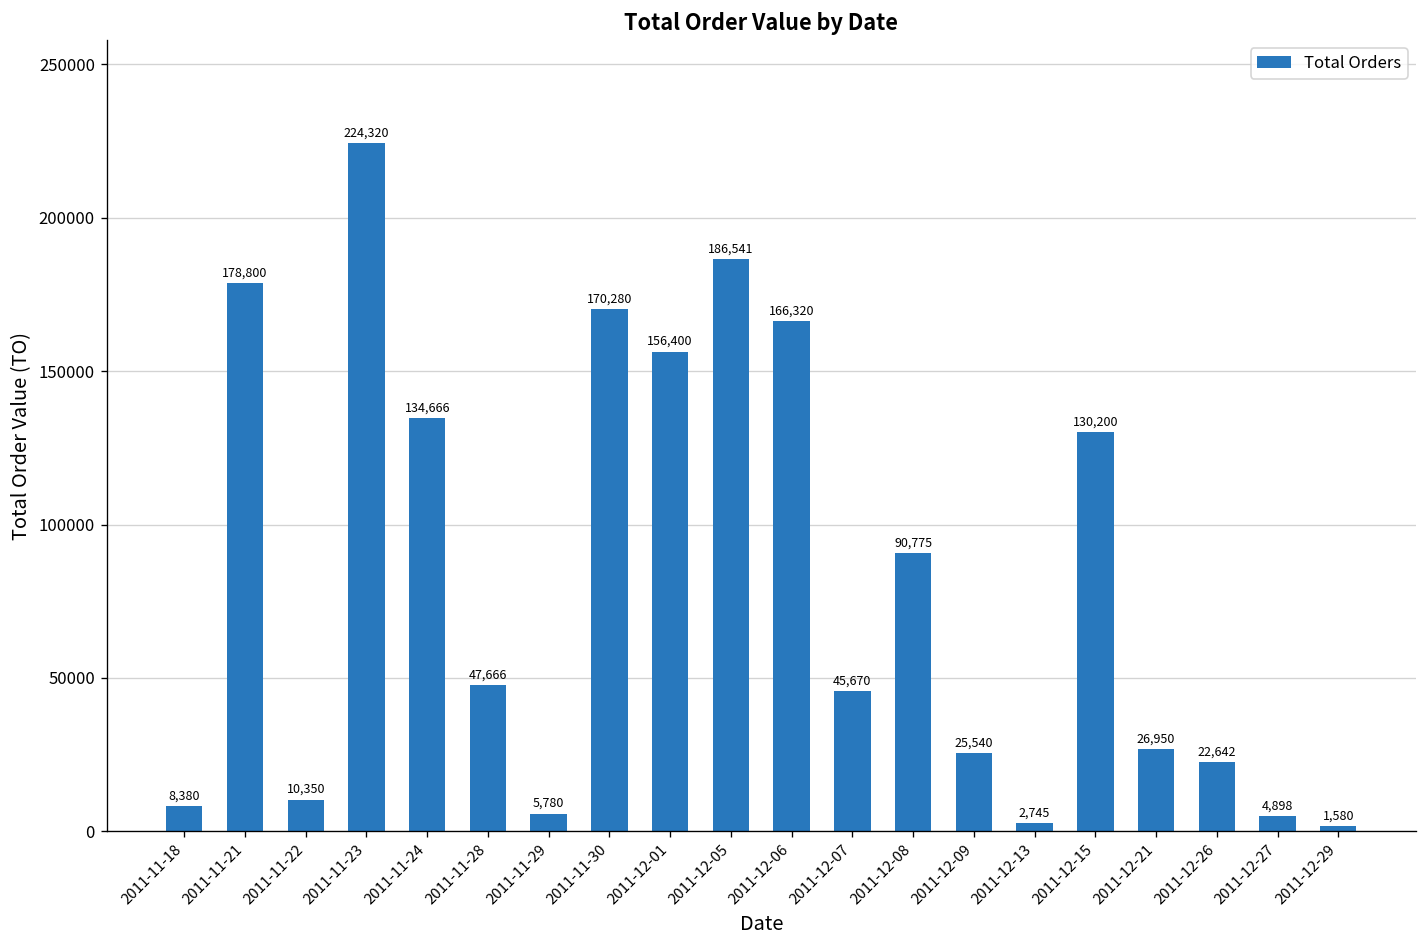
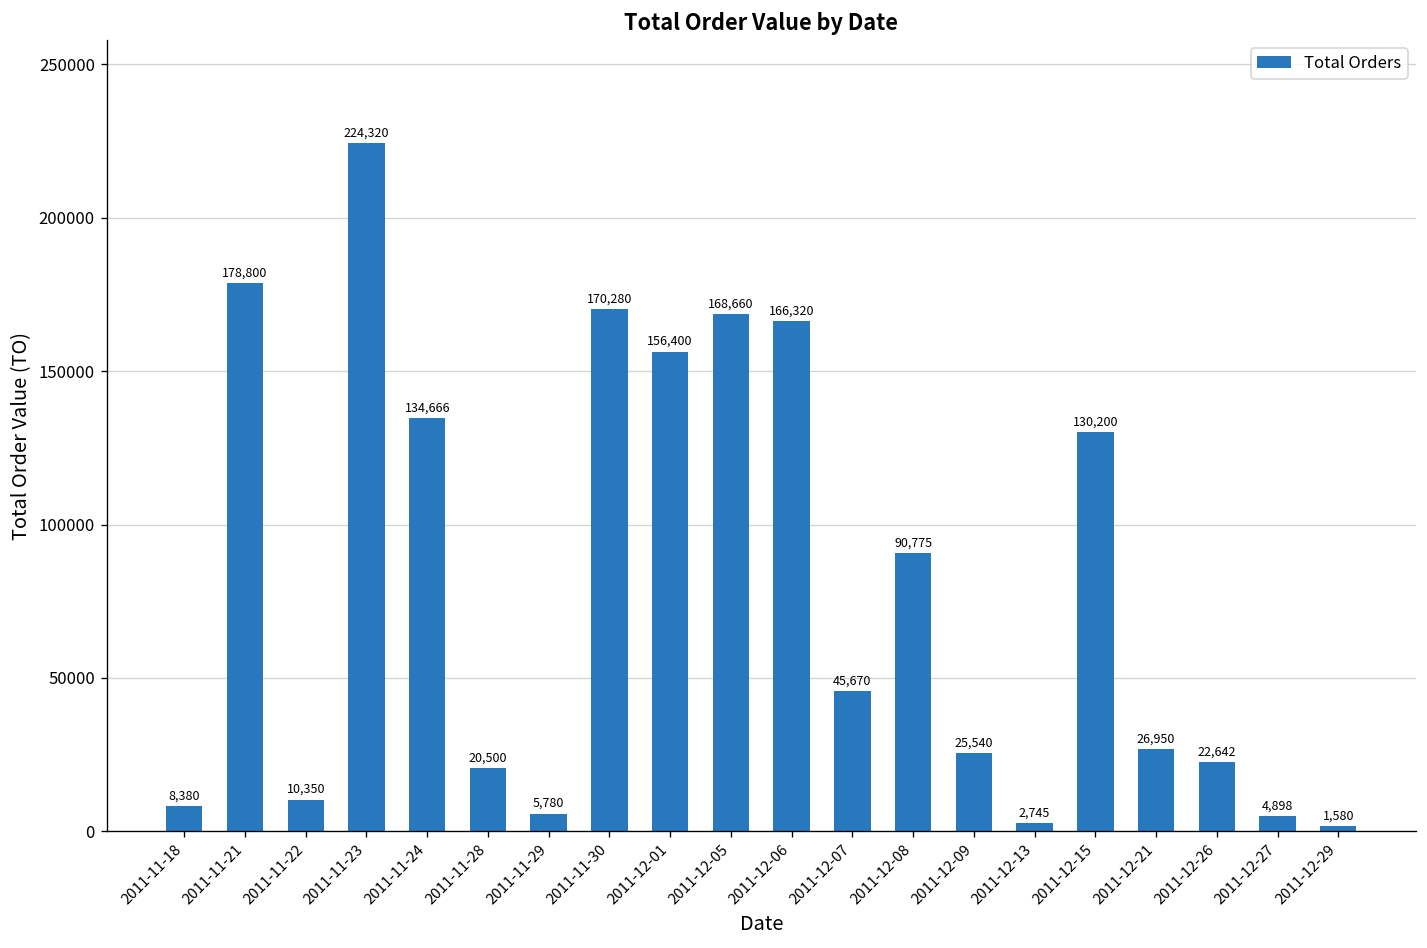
2011-11-28: 47,666 -> 20,500
2011-12-05: 186,541 -> 168,660
